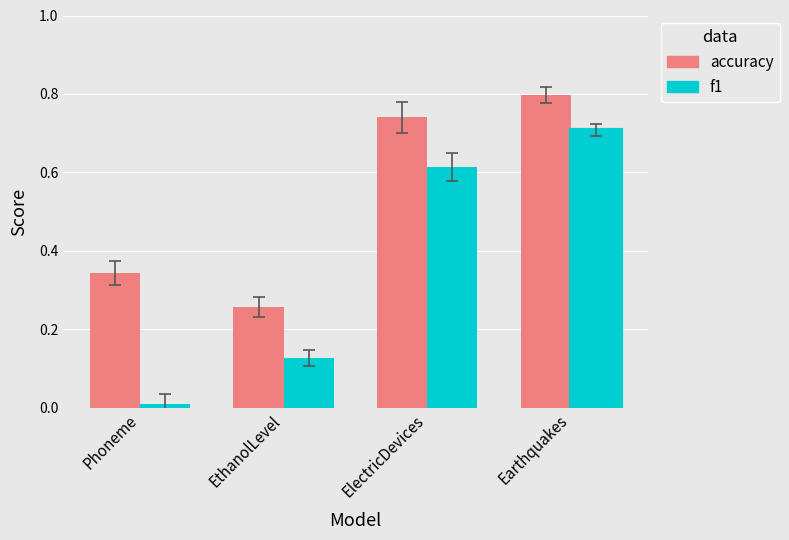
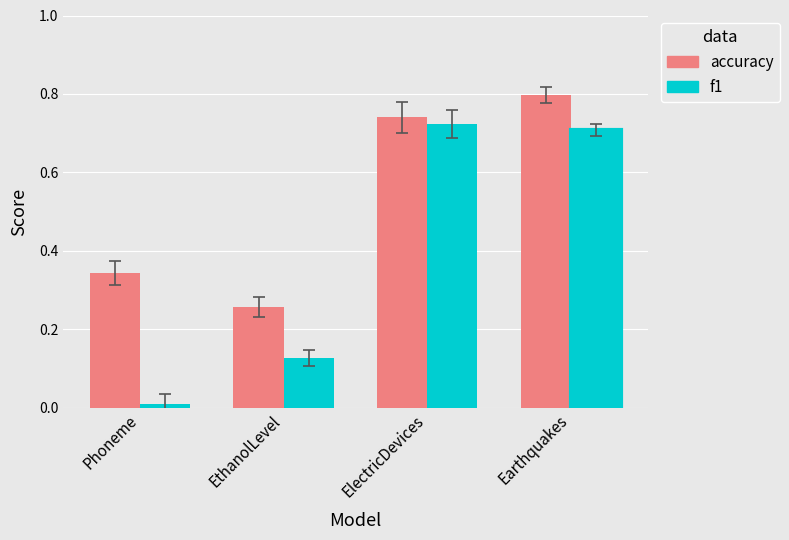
f1, ElectricDevices: 0.61 -> 0.72
